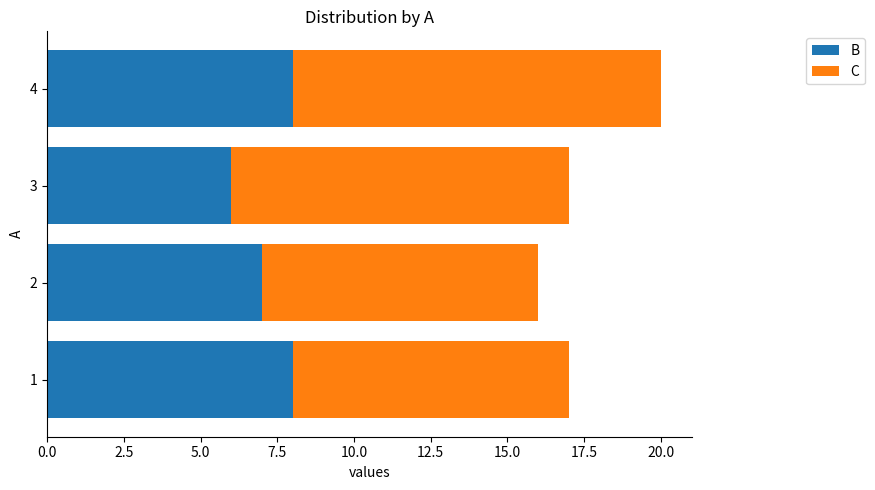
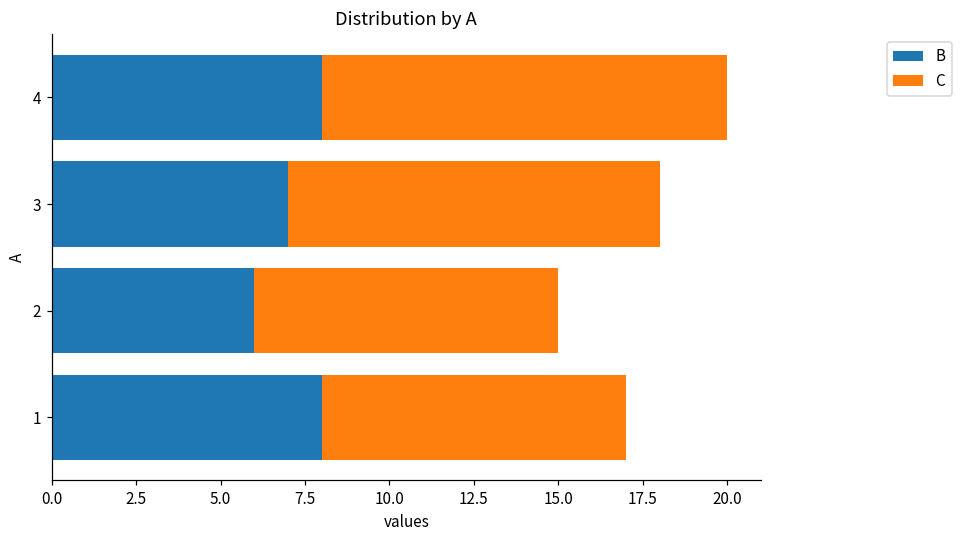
B, 3: 6 -> 7
B, 2: 7 -> 6
